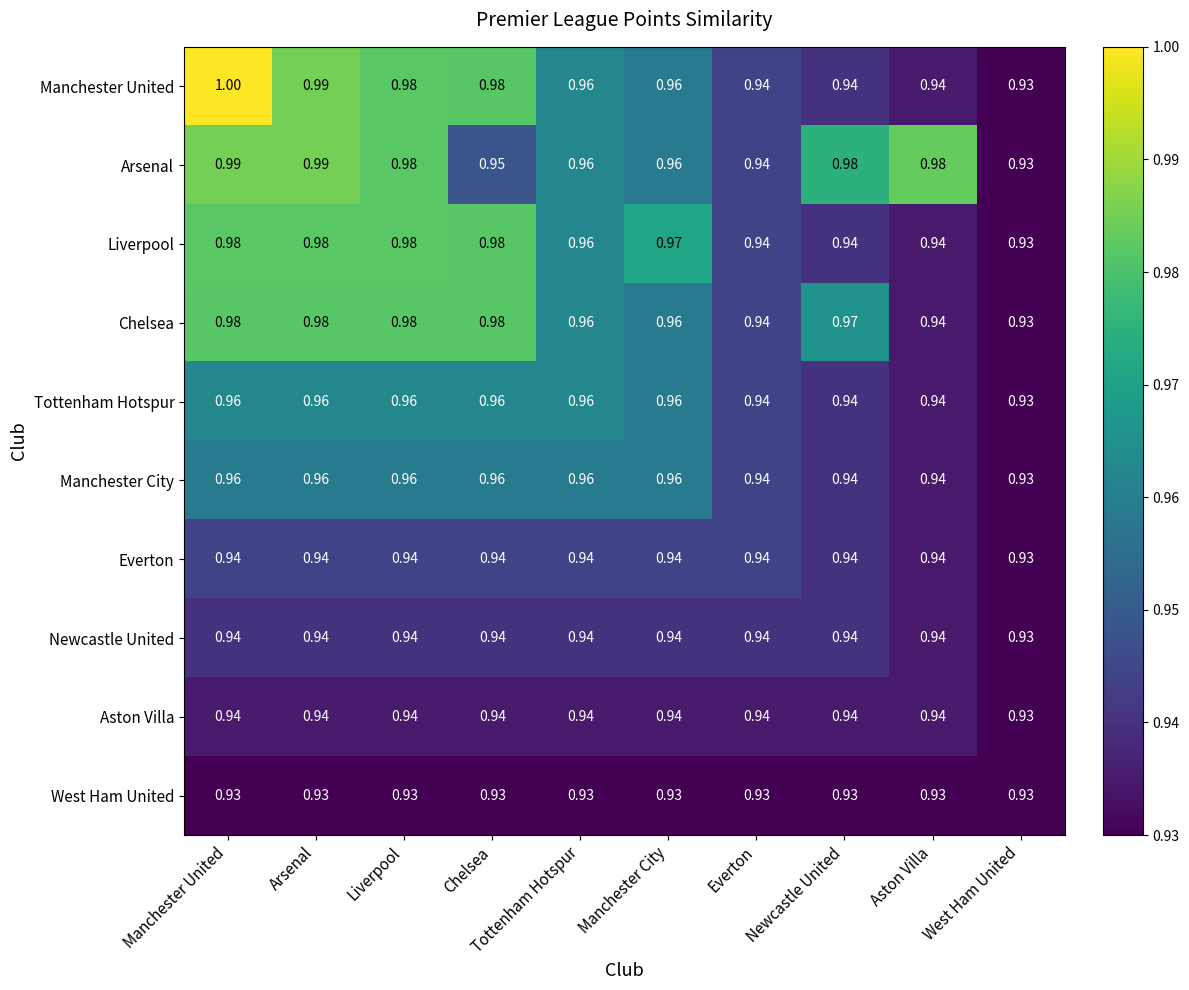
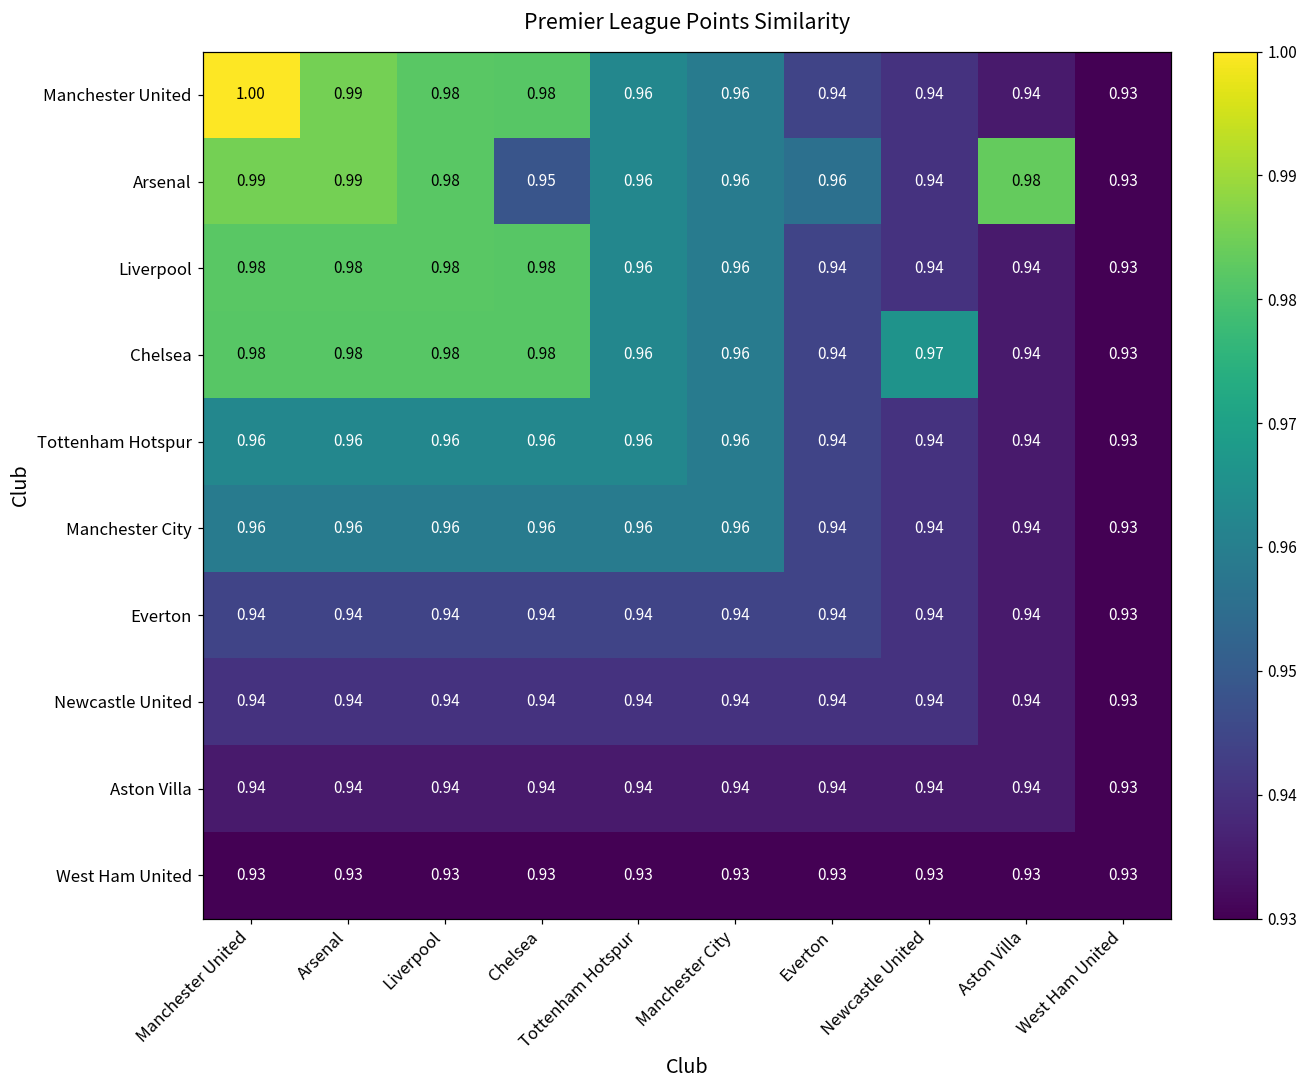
Arsenal, Everton: 0.94 -> 0.96
Arsenal, Newcastle United: 0.98 -> 0.94
Liverpool, Manchester City: 0.97 -> 0.96
